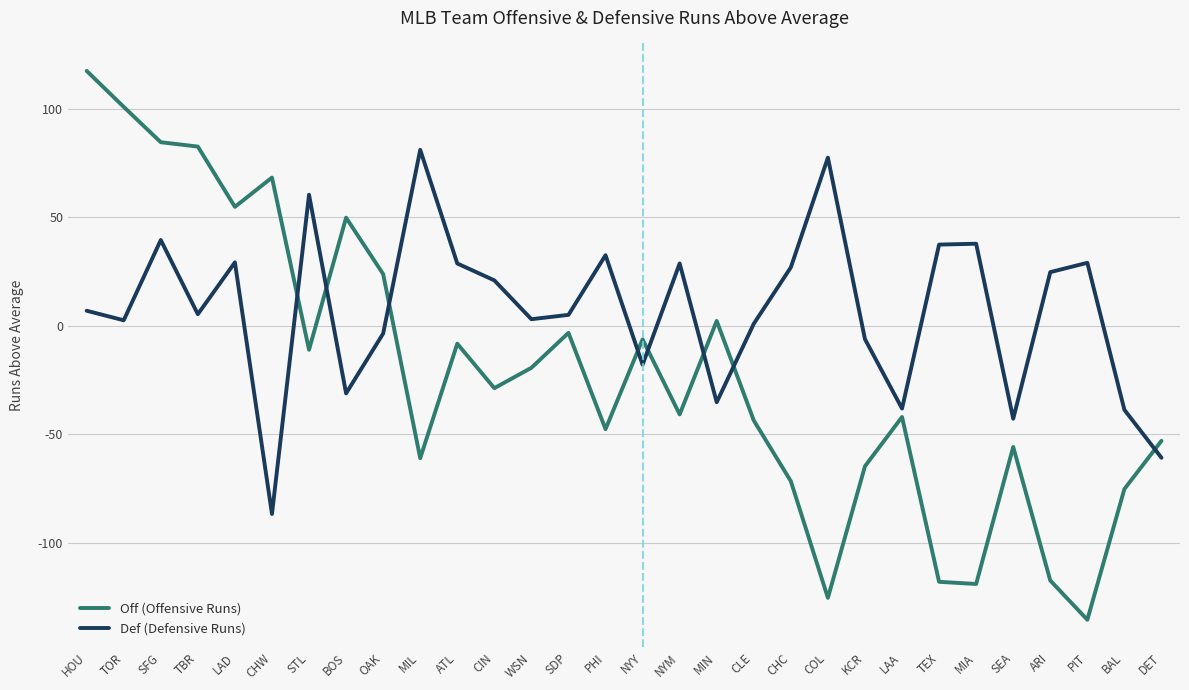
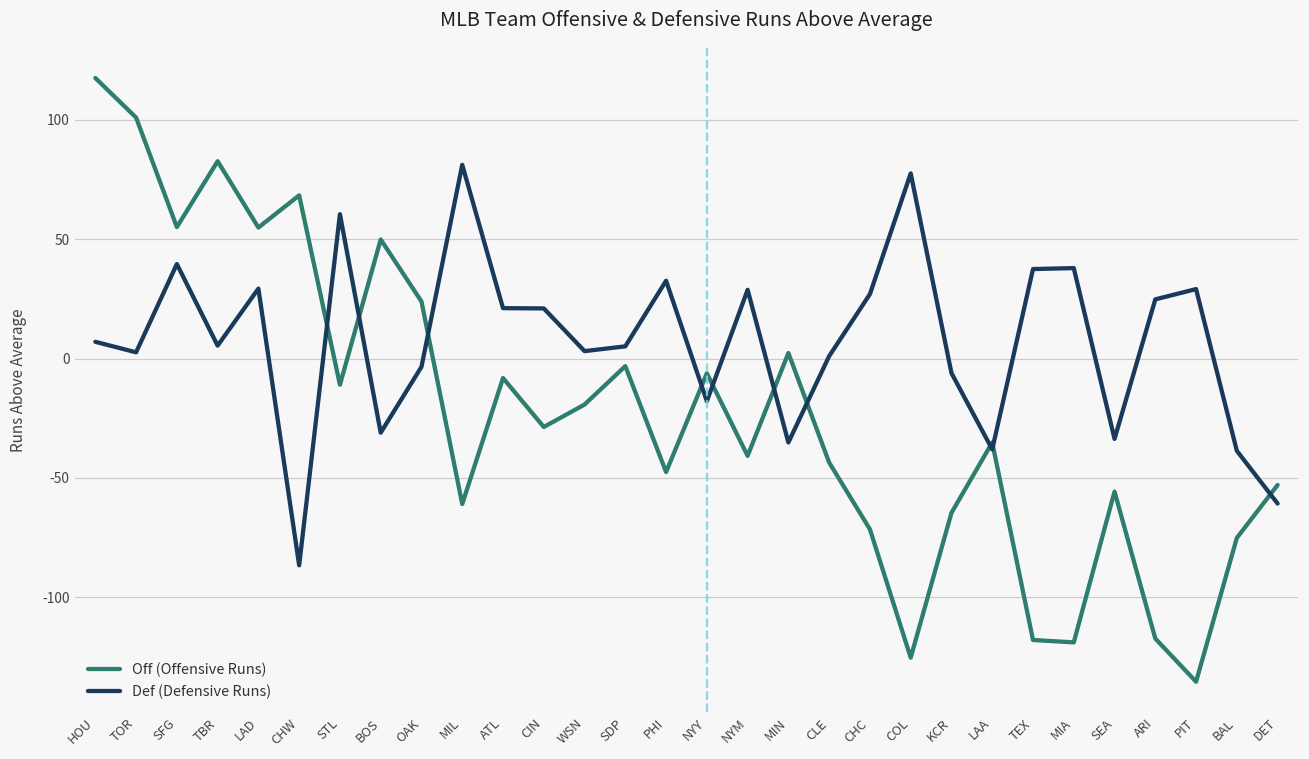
Off (Offensive Runs), SFG: 85 -> 55
Def (Defensive Runs), ATL: 29 -> 21
Off (Offensive Runs), LAA: -42 -> -35
Def (Defensive Runs), SEA: -43 -> -34
